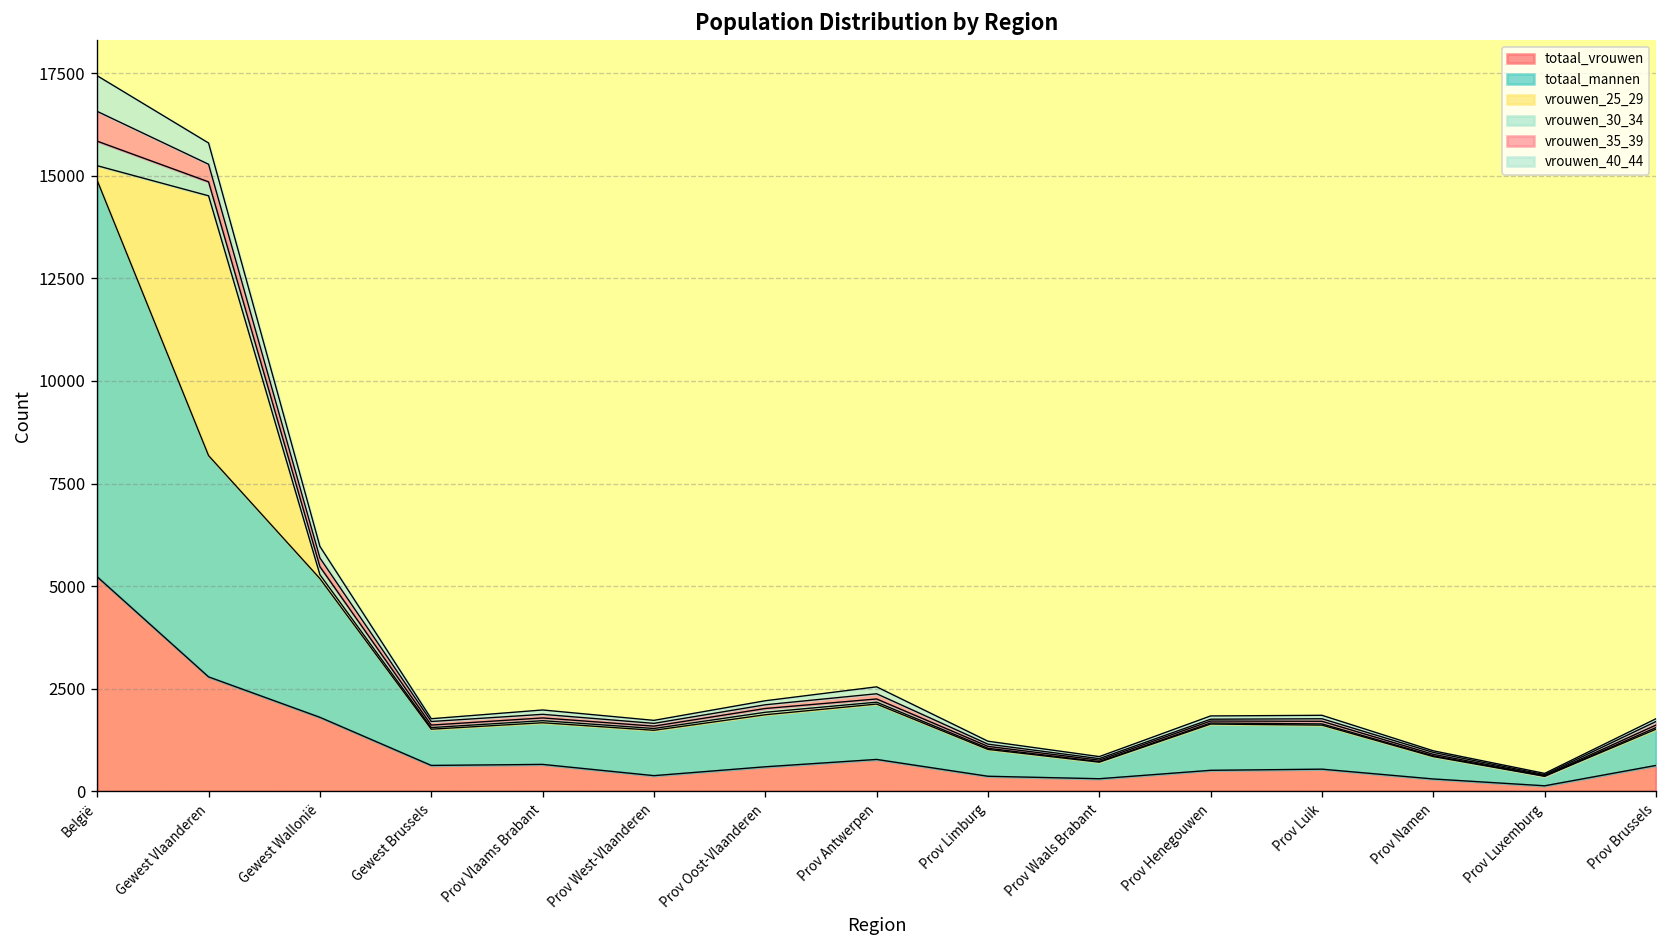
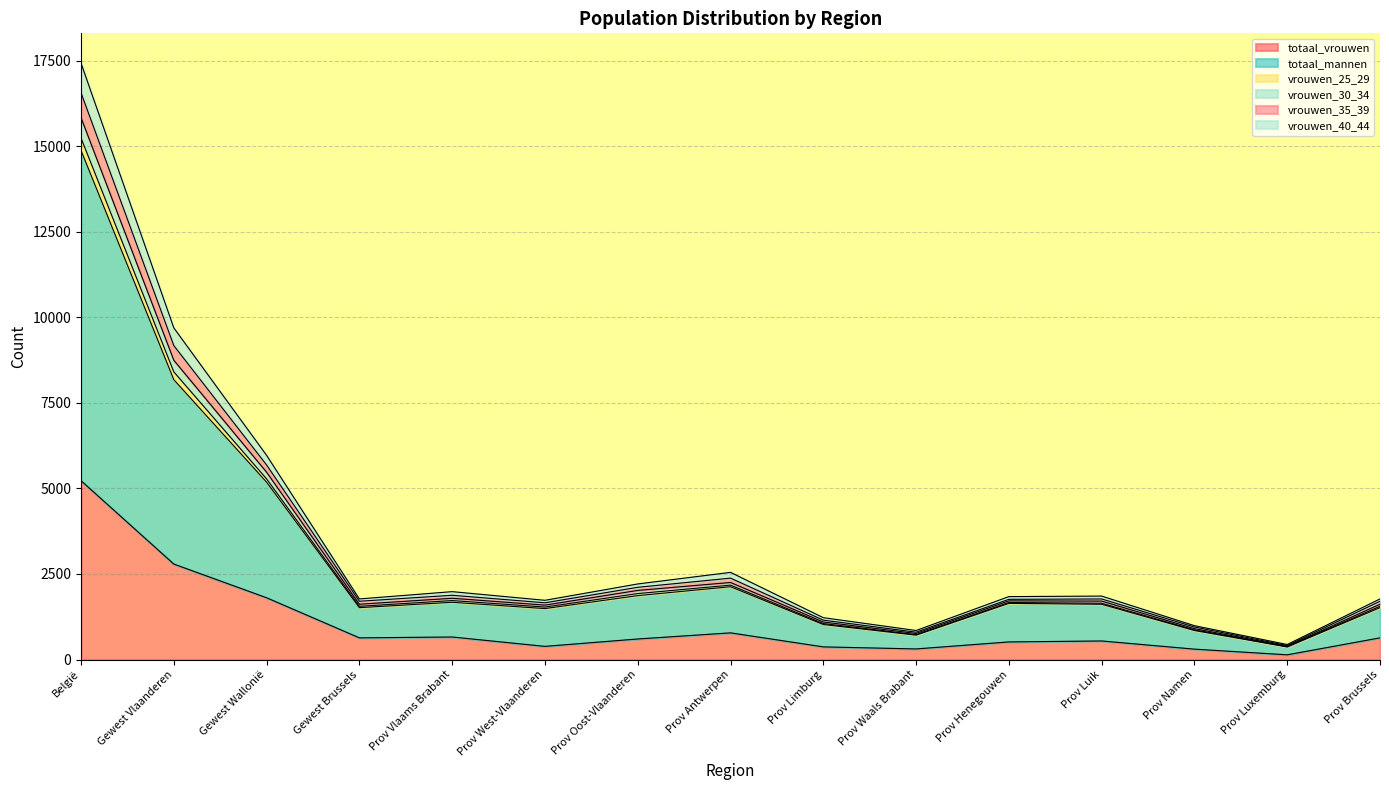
vrouwen_25_29, Gewest Vlaanderen: 6300 -> 200
